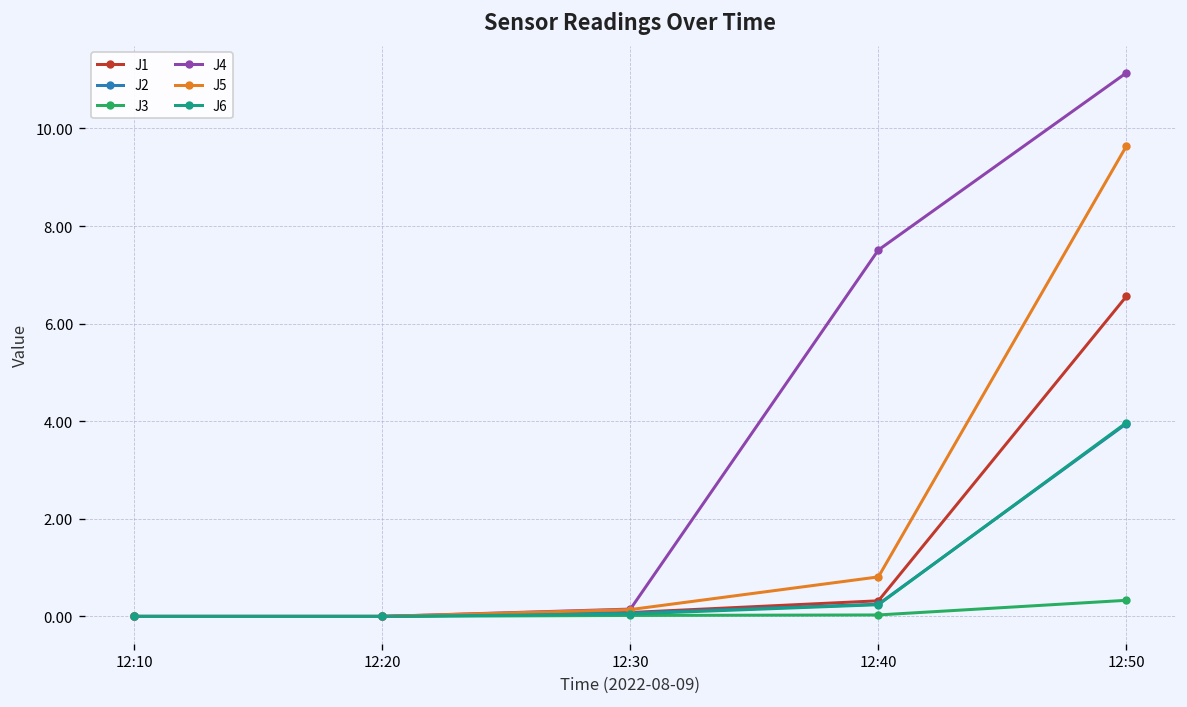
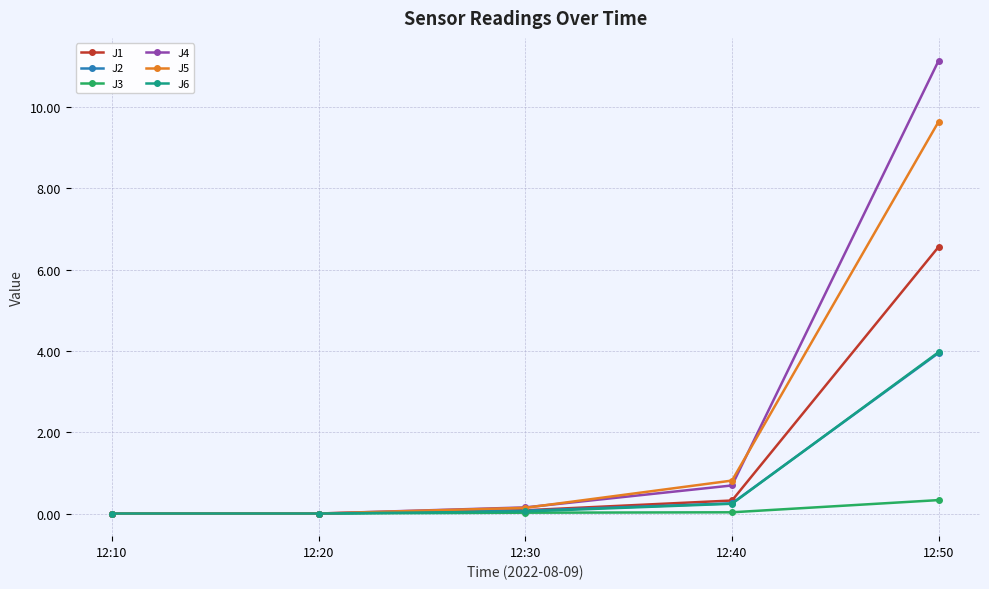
J4, 12:40: 7.5 -> 0.7
